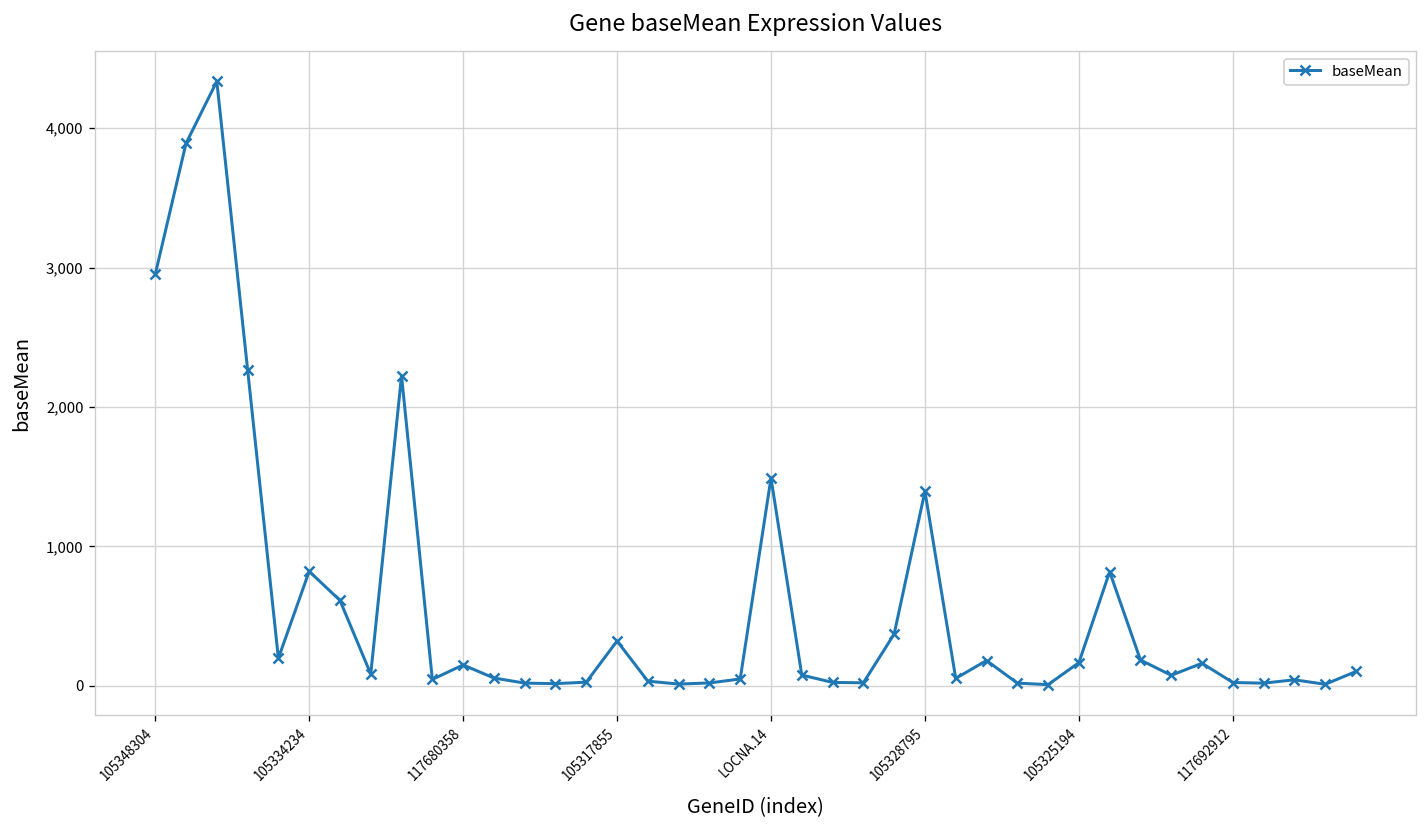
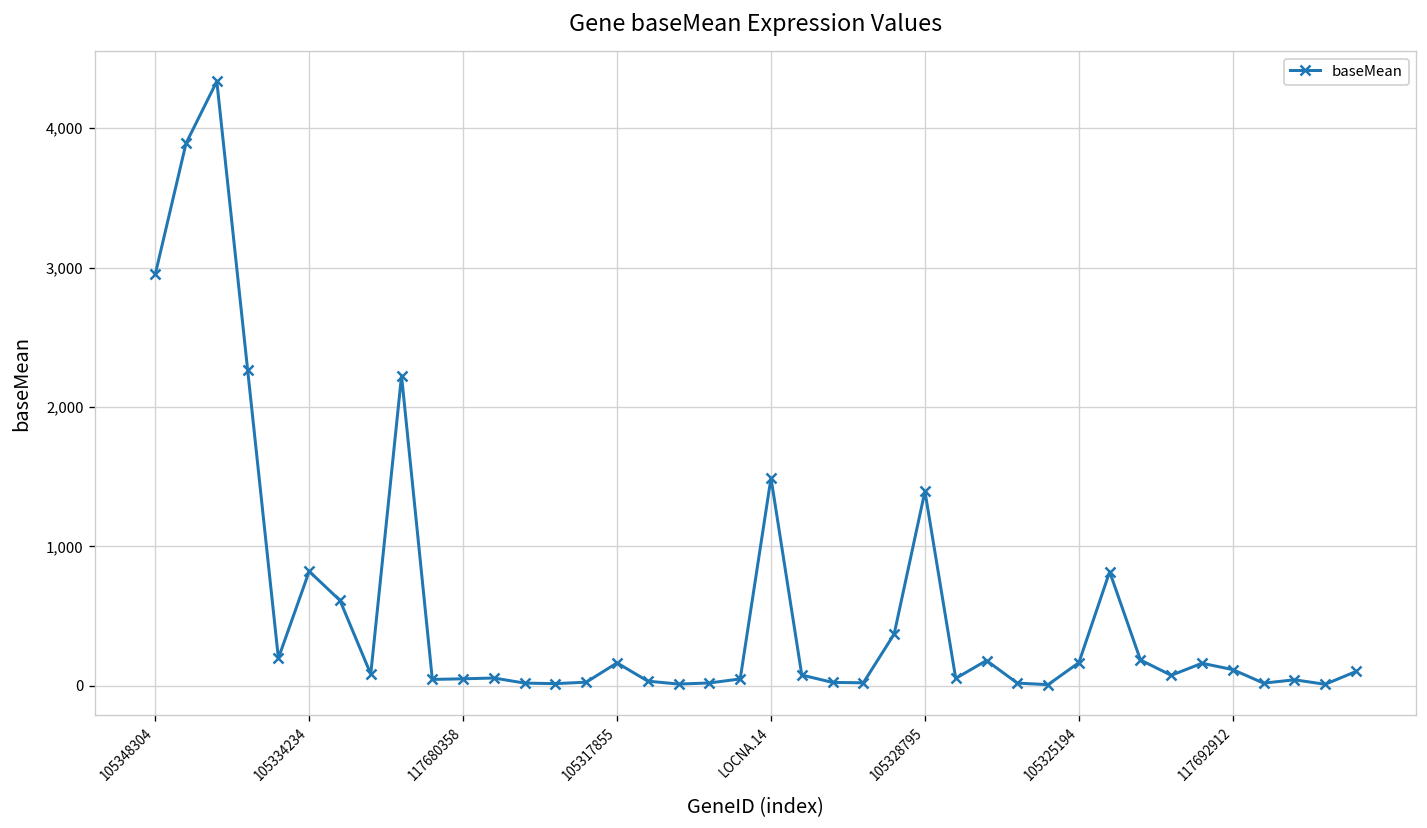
117680358: 150 -> 50
105317855: 320 -> 170
117692912: 20 -> 120
